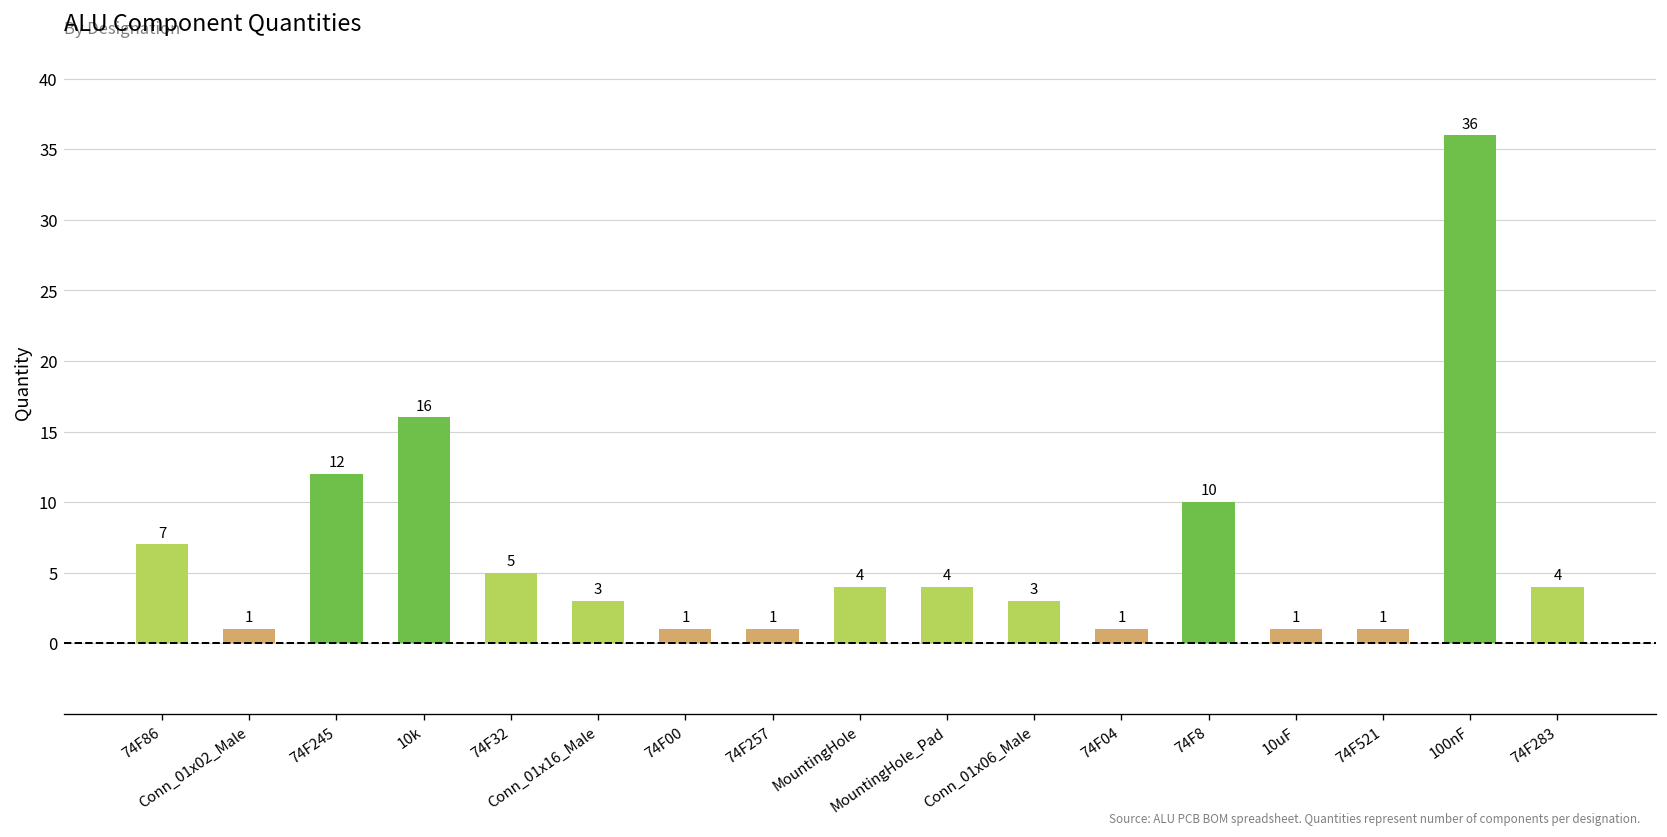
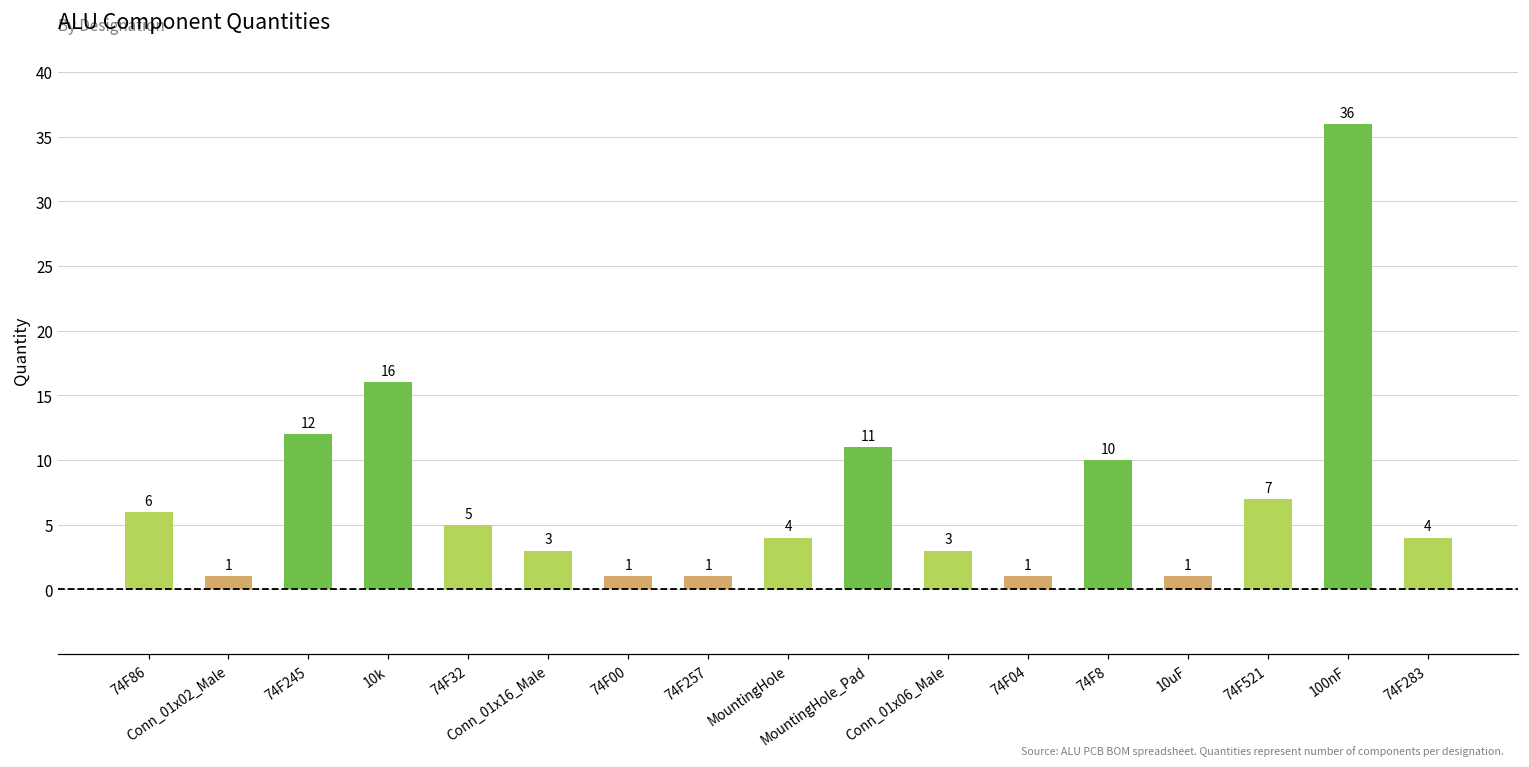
74F86: 7 -> 6
MountingHole_Pad: 4 -> 11
74F521: 1 -> 7
